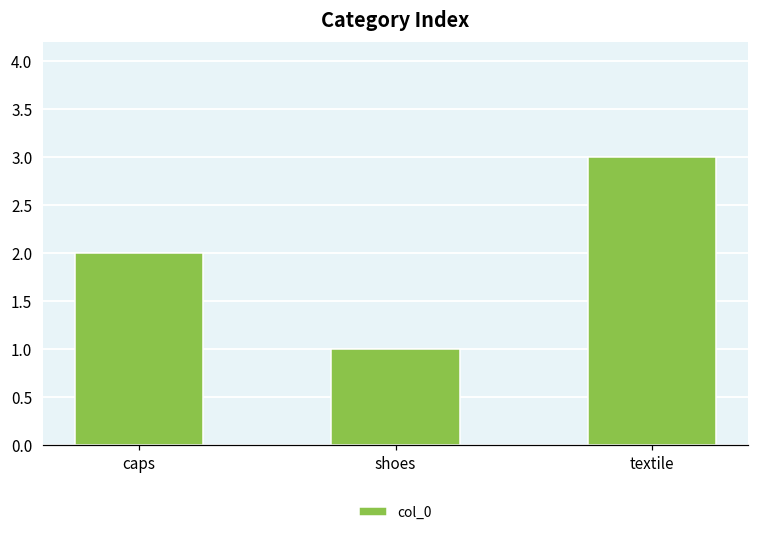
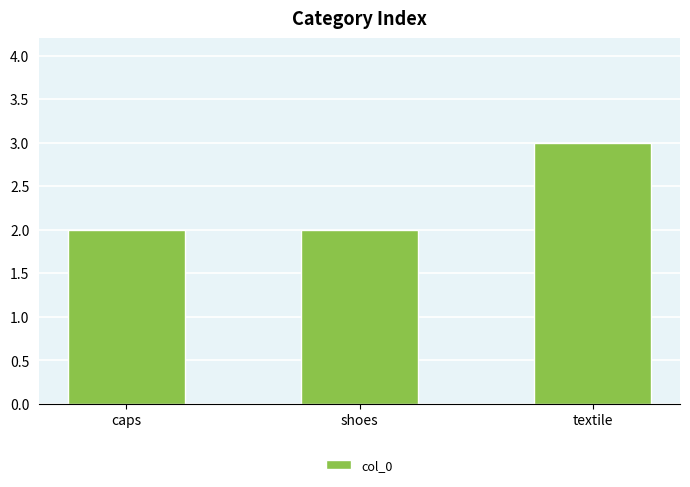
shoes: 1 -> 2
